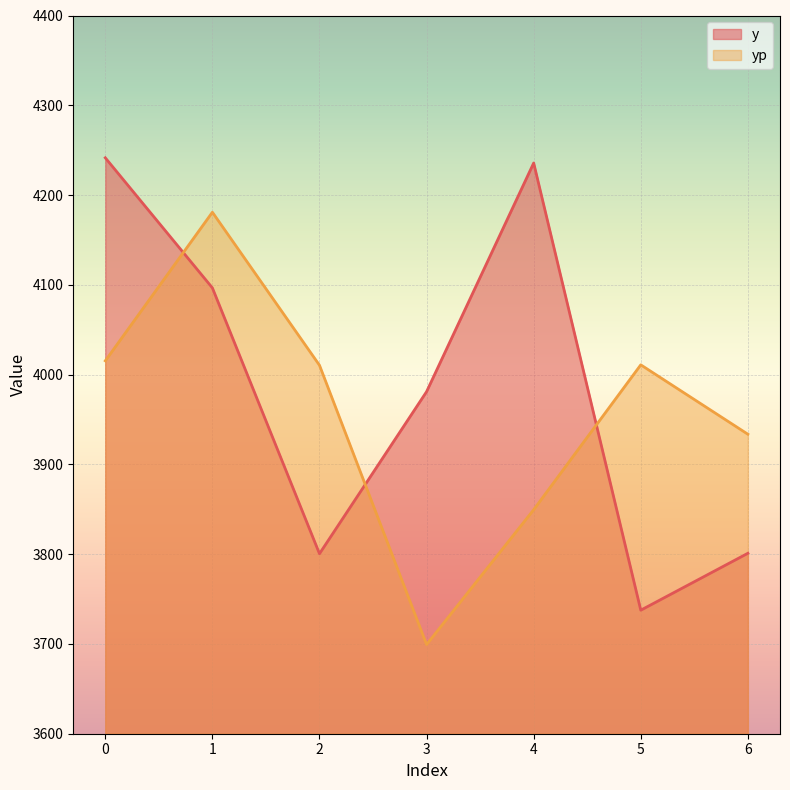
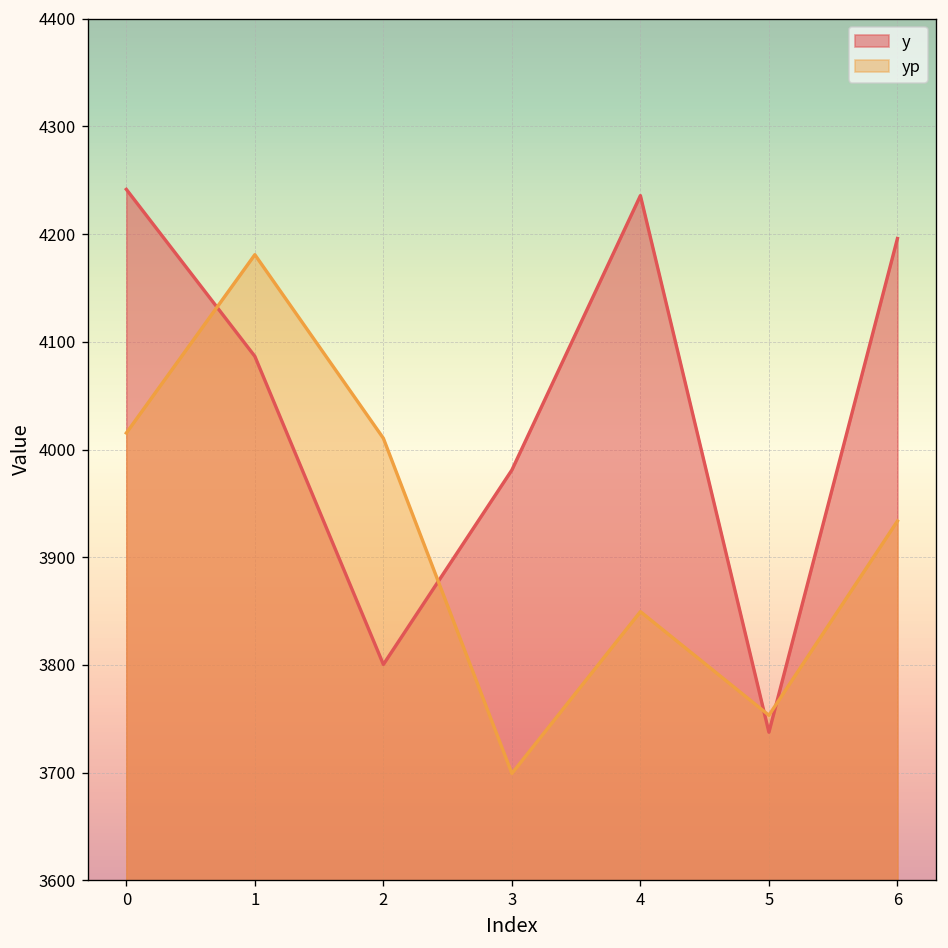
y, 1: 4100 -> 4090
yp, 5: 4010 -> 3750
y, 6: 3800 -> 4200
